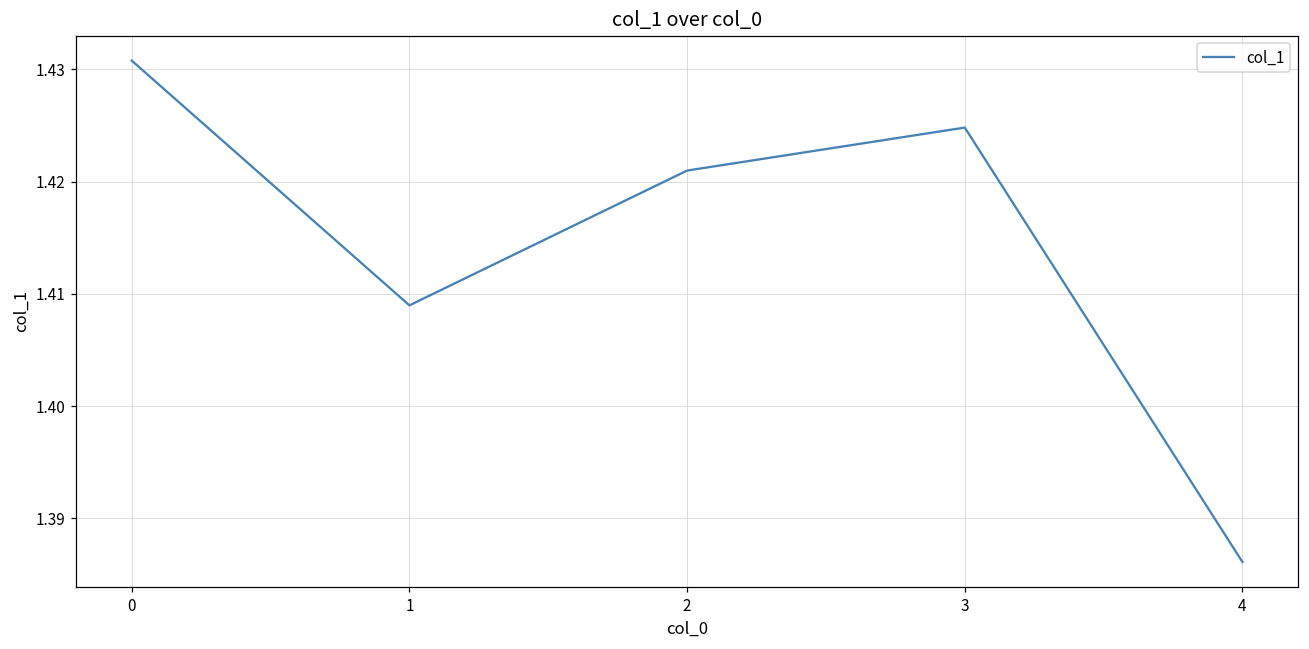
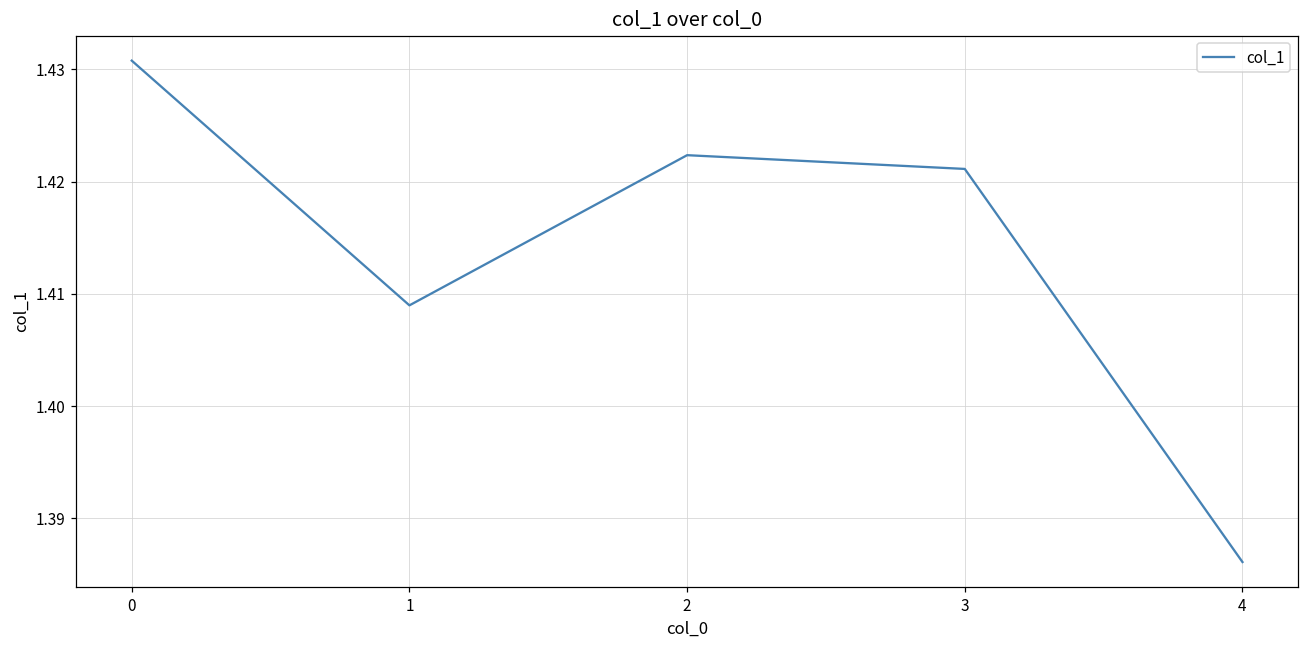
2: 1.4210 -> 1.4223
3: 1.4248 -> 1.4211
